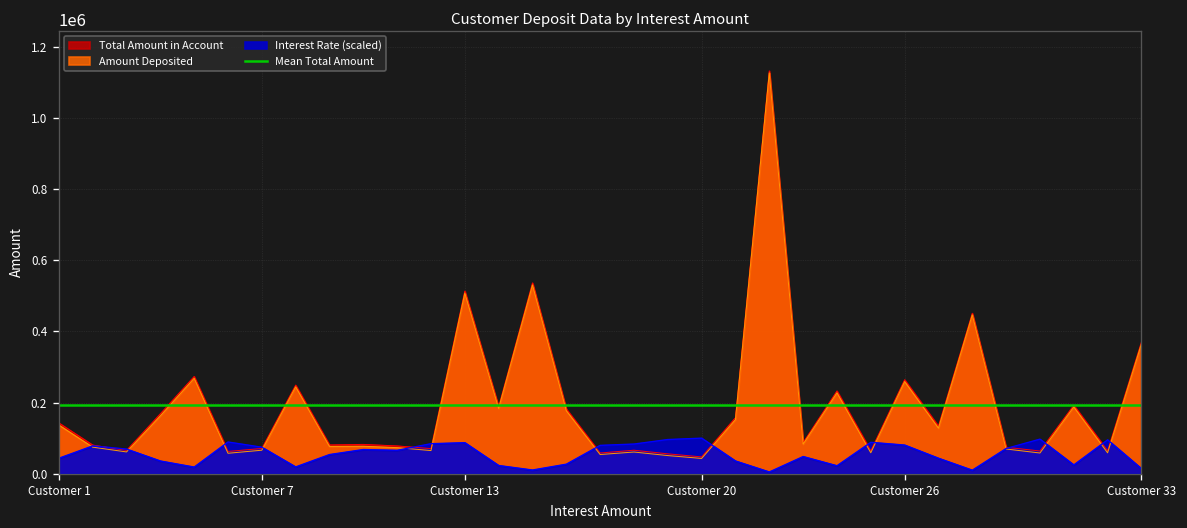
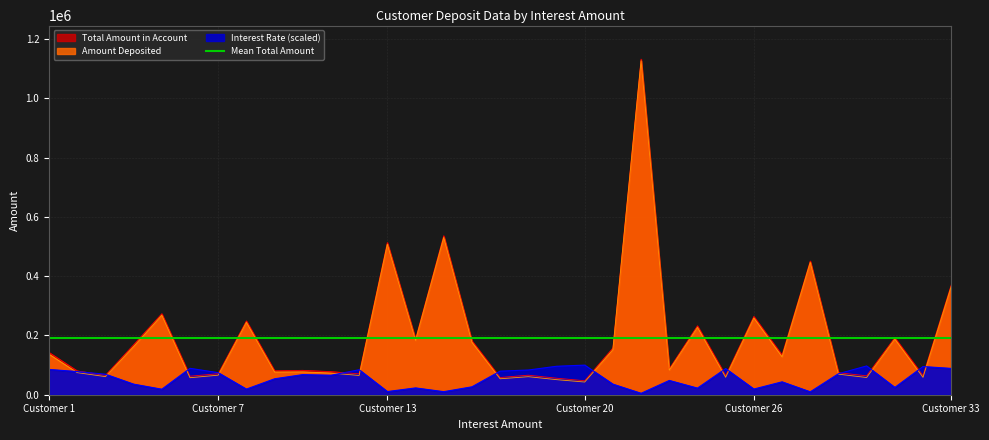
Interest Rate (scaled), Customer 1: 40000 -> 90000
Interest Rate (scaled), Customer 13: 90000 -> 10000
Interest Rate (scaled), Customer 26: 80000 -> 20000
Interest Rate (scaled), Customer 33: 10000 -> 90000
